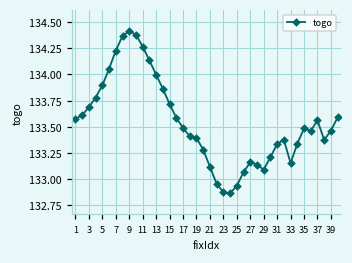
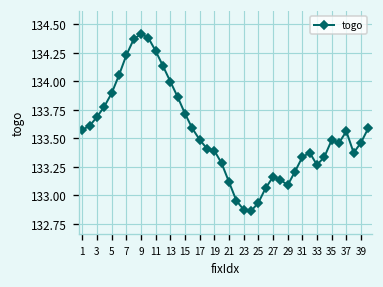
33: 133.2 -> 133.3
